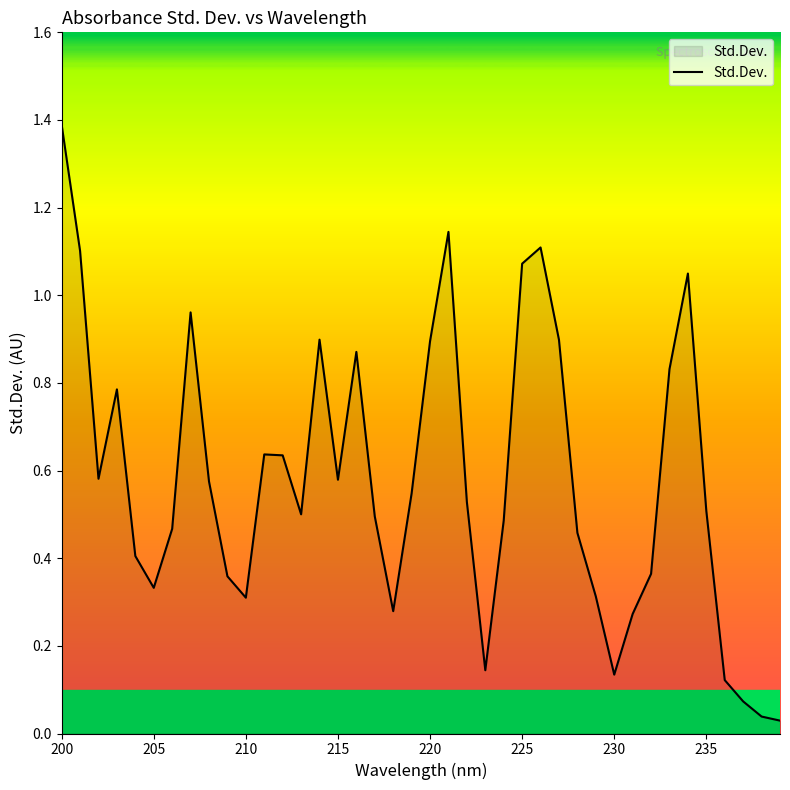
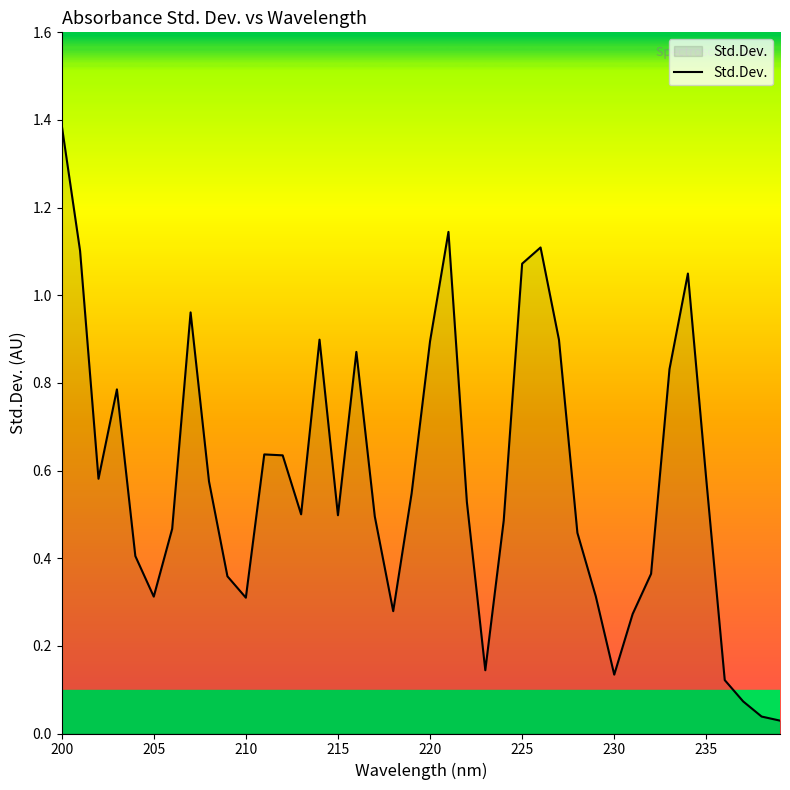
205: 0.33 -> 0.31
215: 0.58 -> 0.50
235: 0.51 -> 0.58
